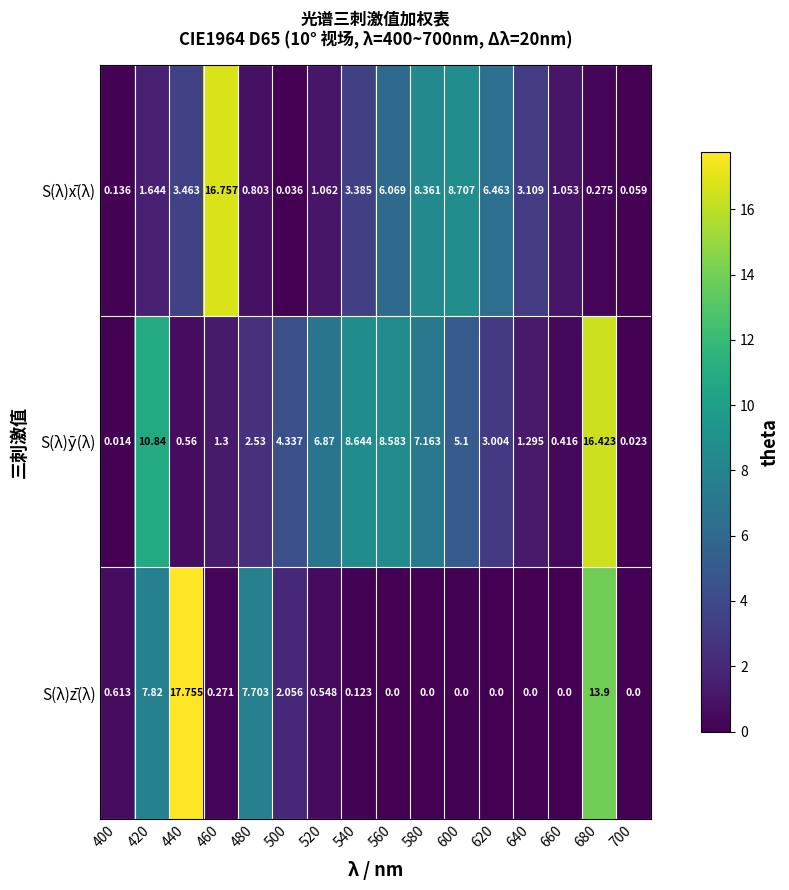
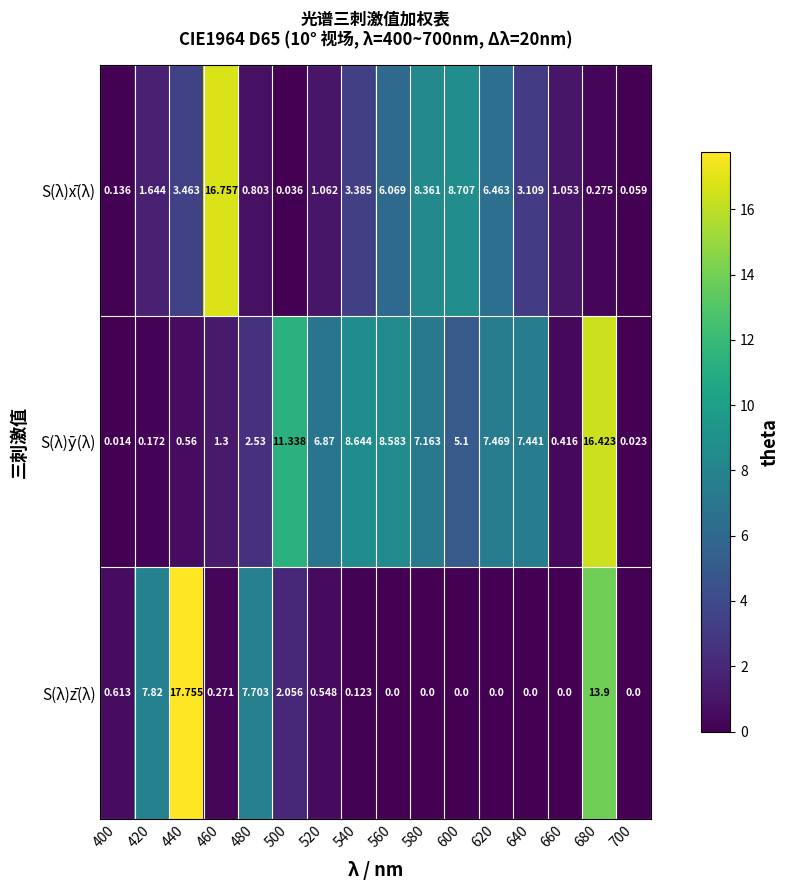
S(λ)ȳ(λ), 420: 10.84 -> 0.172
S(λ)ȳ(λ), 500: 4.337 -> 11.338
S(λ)ȳ(λ), 620: 3.004 -> 7.469
S(λ)ȳ(λ), 640: 1.295 -> 7.441
